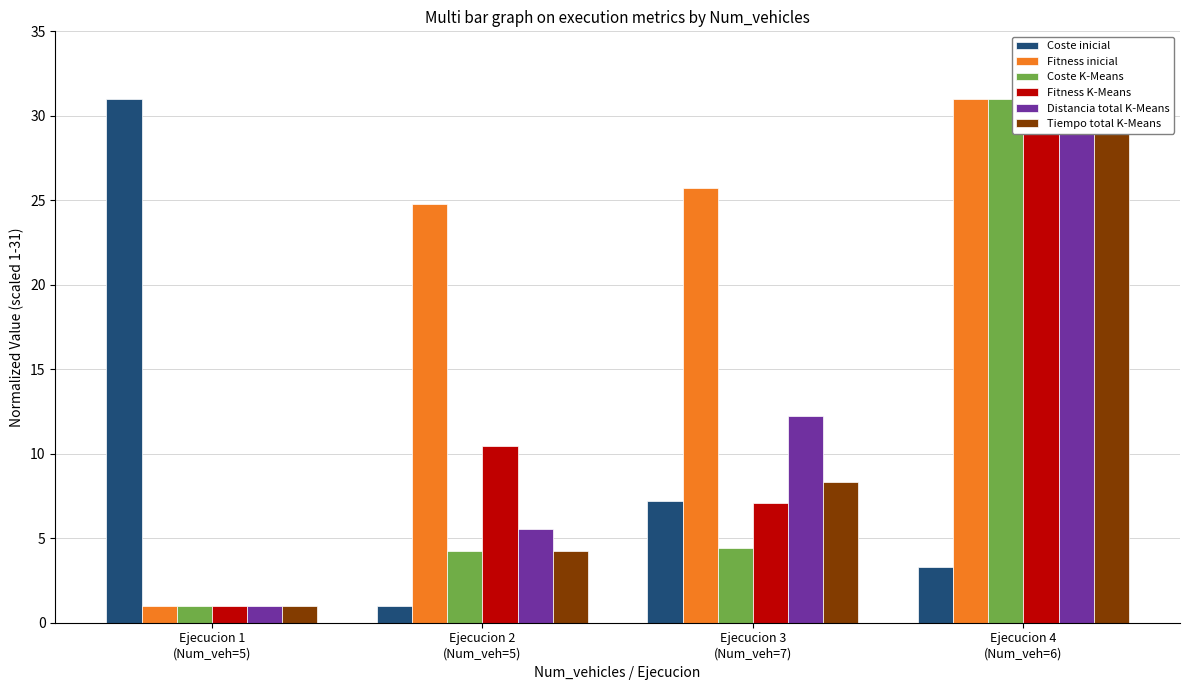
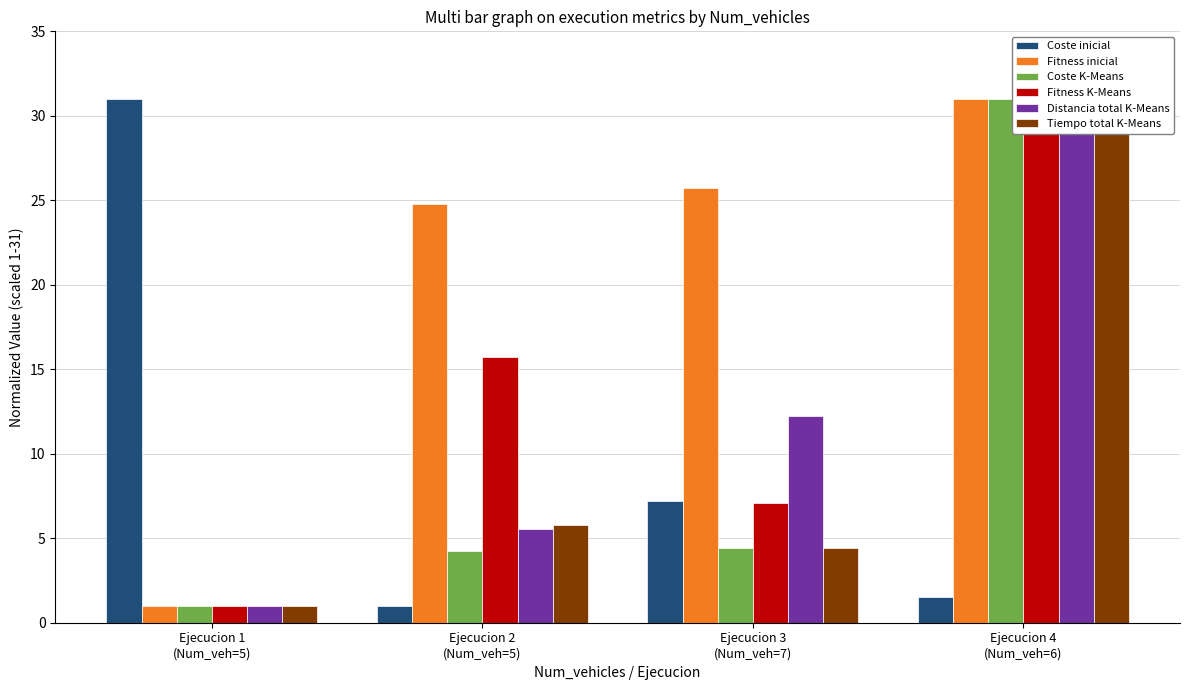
Fitness K-Means, Ejecucion 2 (Num_veh=5): 10.5 -> 15.7
Tiempo total K-Means, Ejecucion 2 (Num_veh=5): 4.3 -> 5.8
Tiempo total K-Means, Ejecucion 3 (Num_veh=7): 8.3 -> 4.4
Coste inicial, Ejecucion 4 (Num_veh=6): 3.3 -> 1.5
